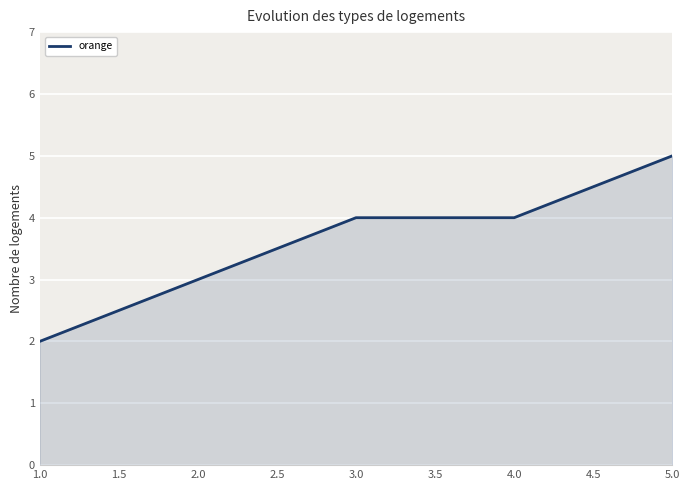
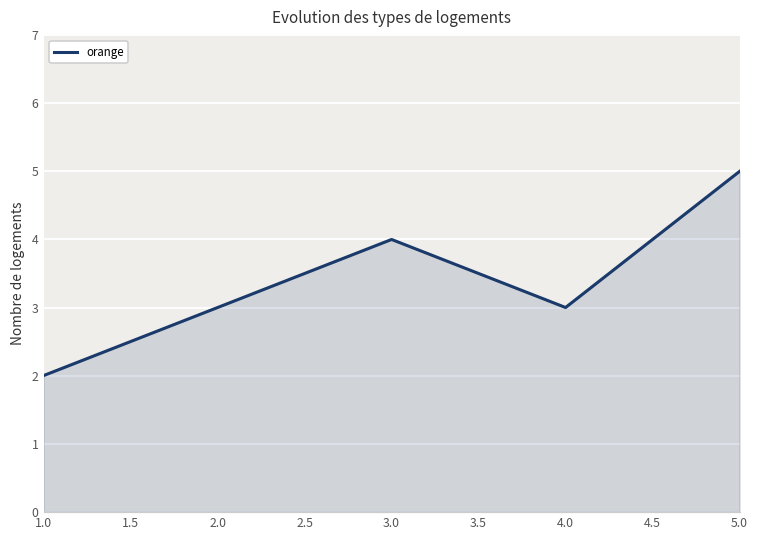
4.0: 4 -> 3
